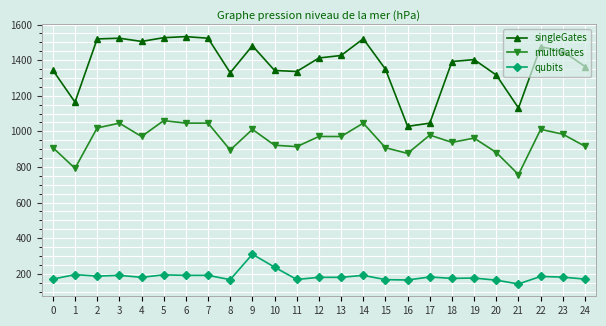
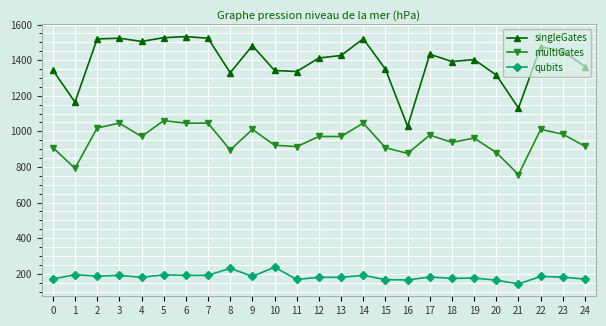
qubits, 8: 170 -> 230
qubits, 9: 310 -> 190
singleGates, 17: 1050 -> 1430
